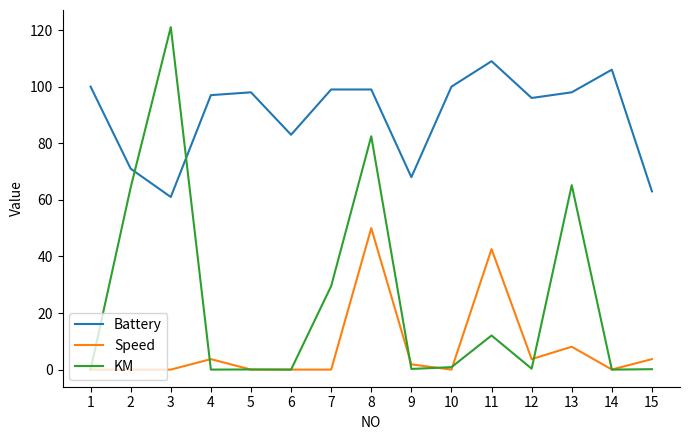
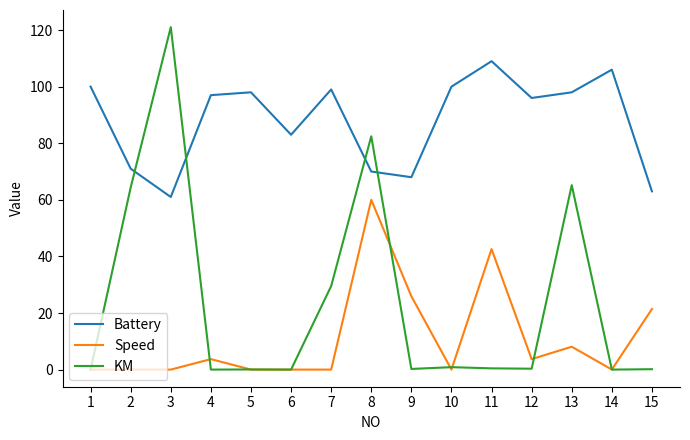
Battery, 8: 99 -> 70
Speed, 8: 50 -> 60
Speed, 9: 2 -> 26
KM, 11: 12 -> 0
Speed, 15: 4 -> 21
